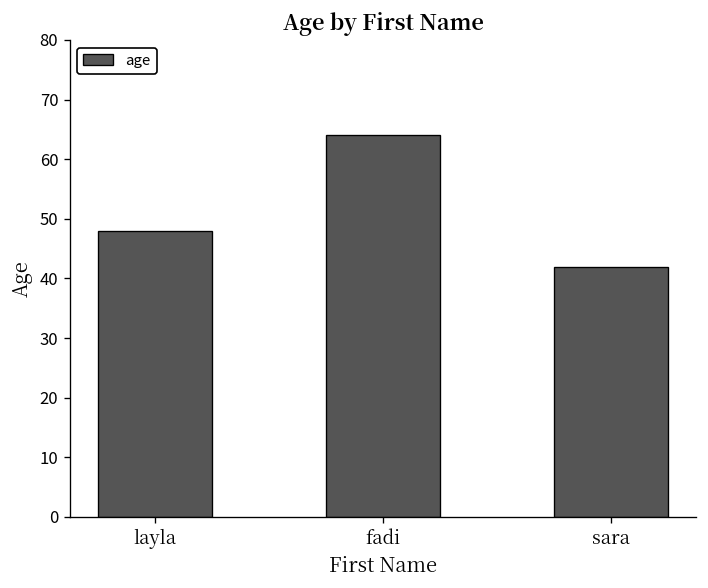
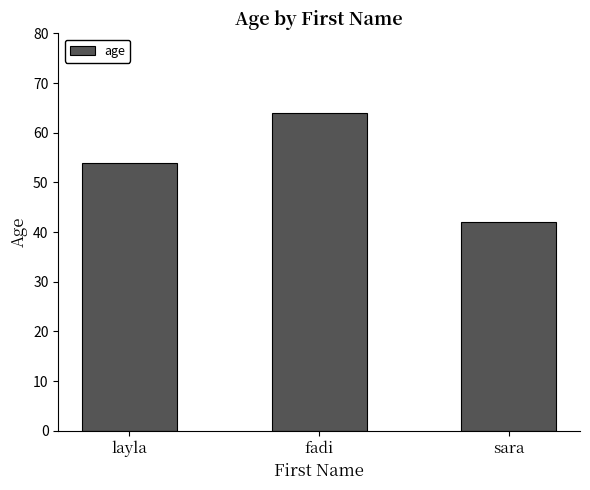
layla: 48 -> 54
